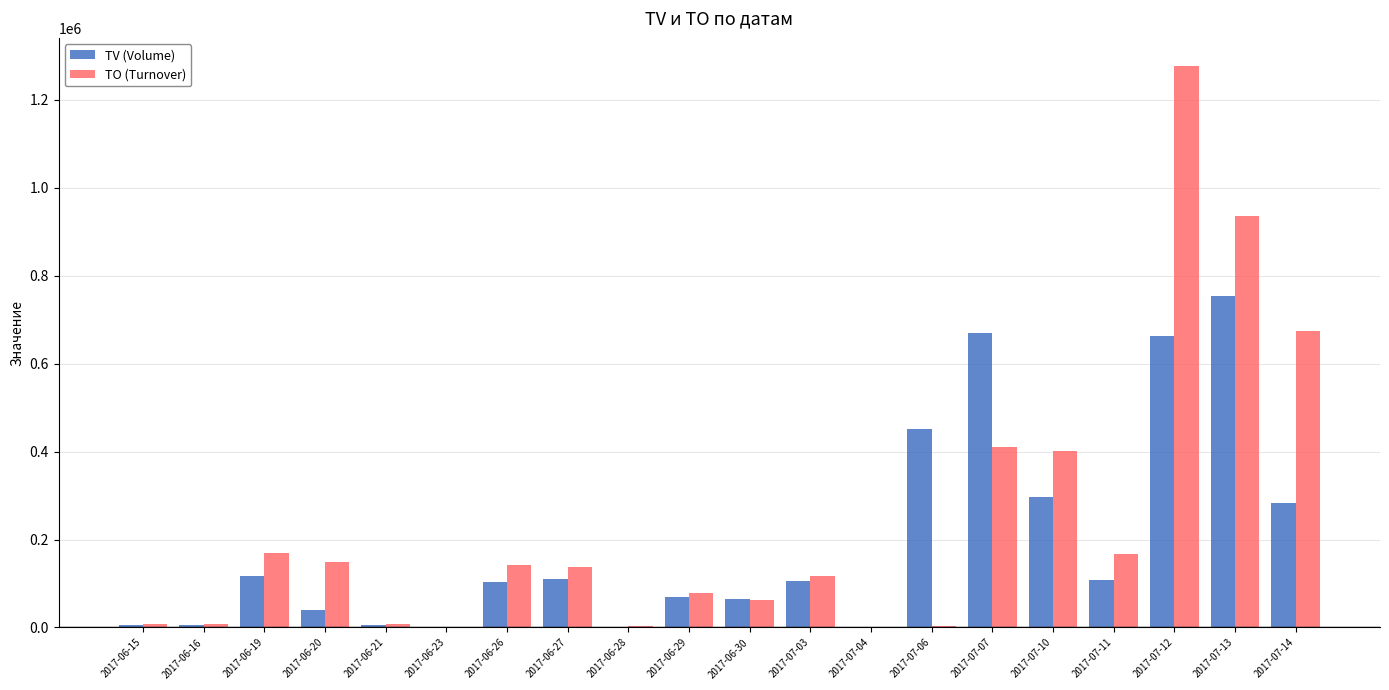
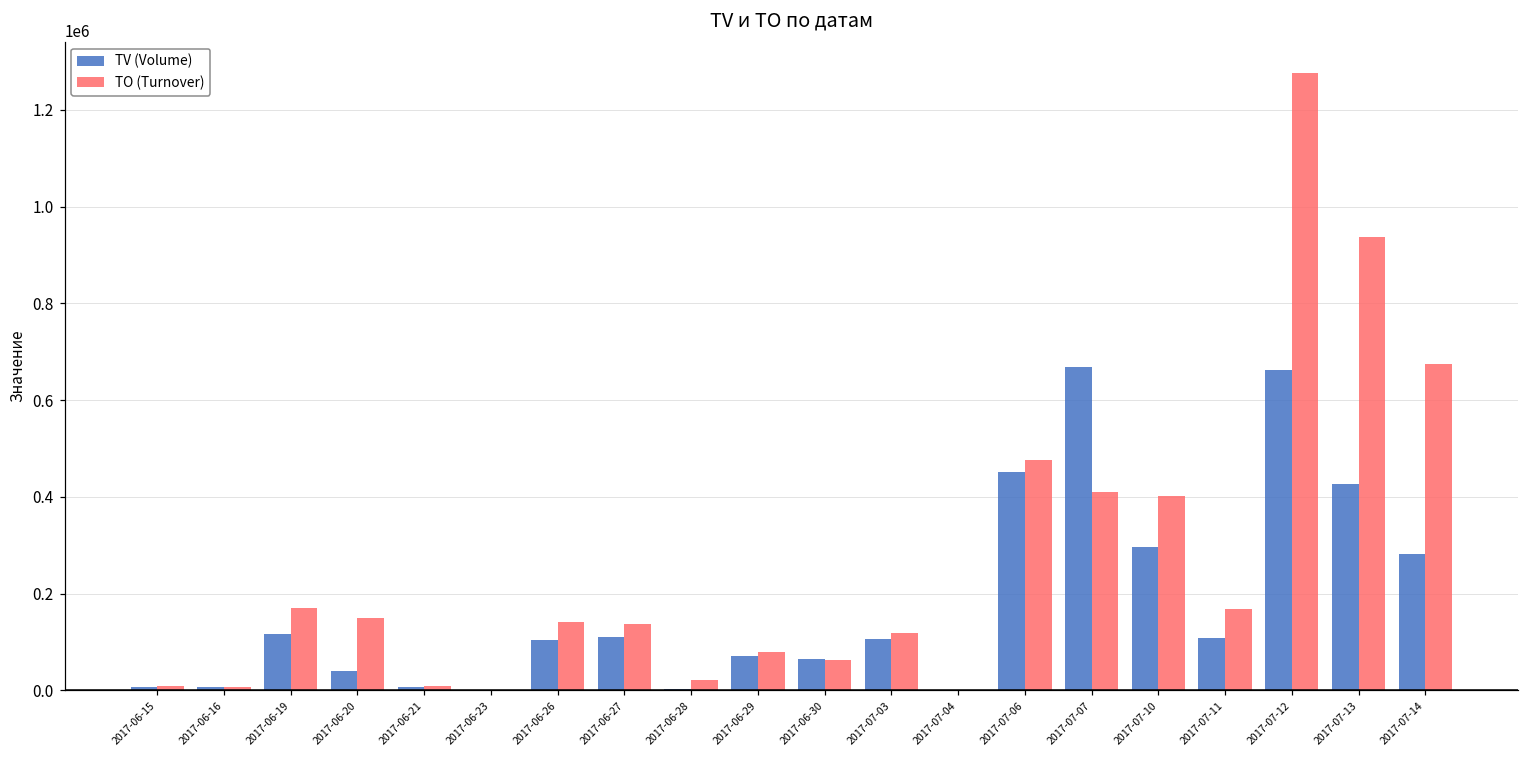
TO (Turnover), 2017-06-28: 0 -> 20000
TO (Turnover), 2017-07-06: 0 -> 480000
TV (Volume), 2017-07-13: 750000 -> 430000
